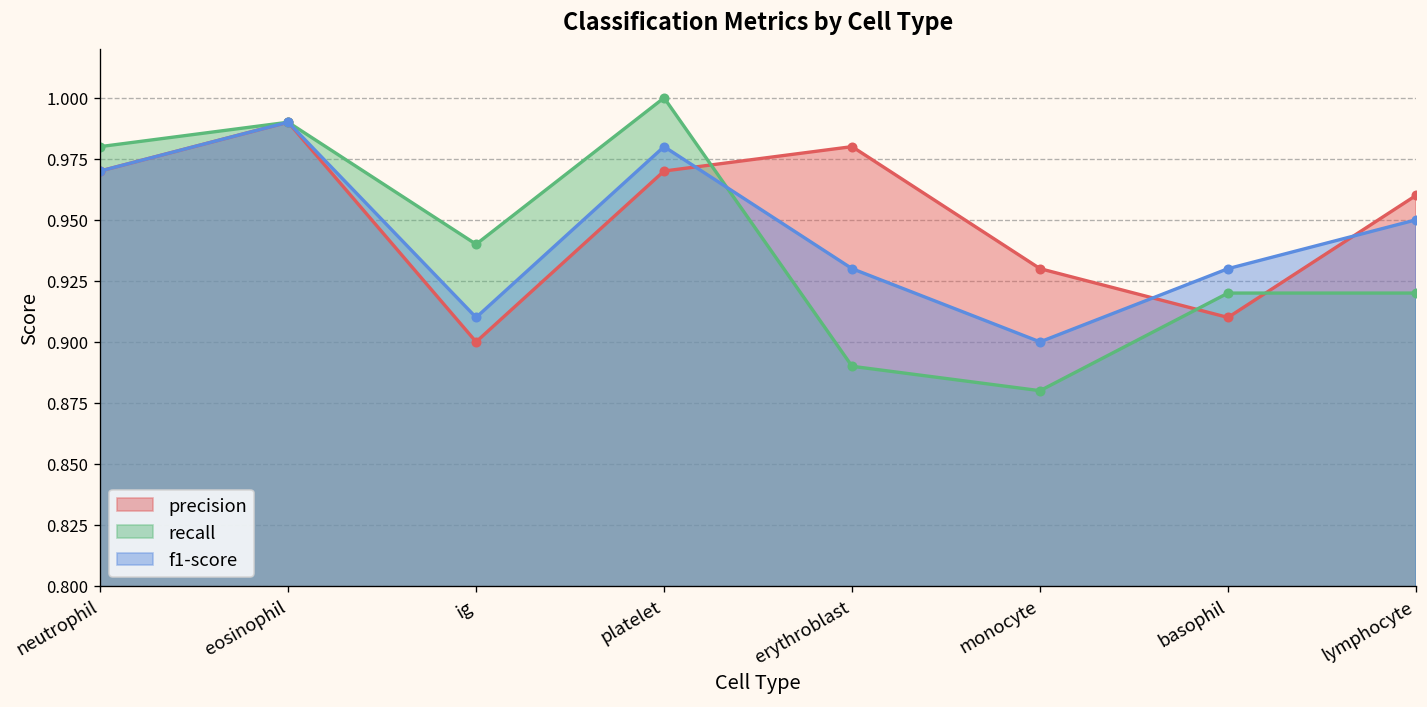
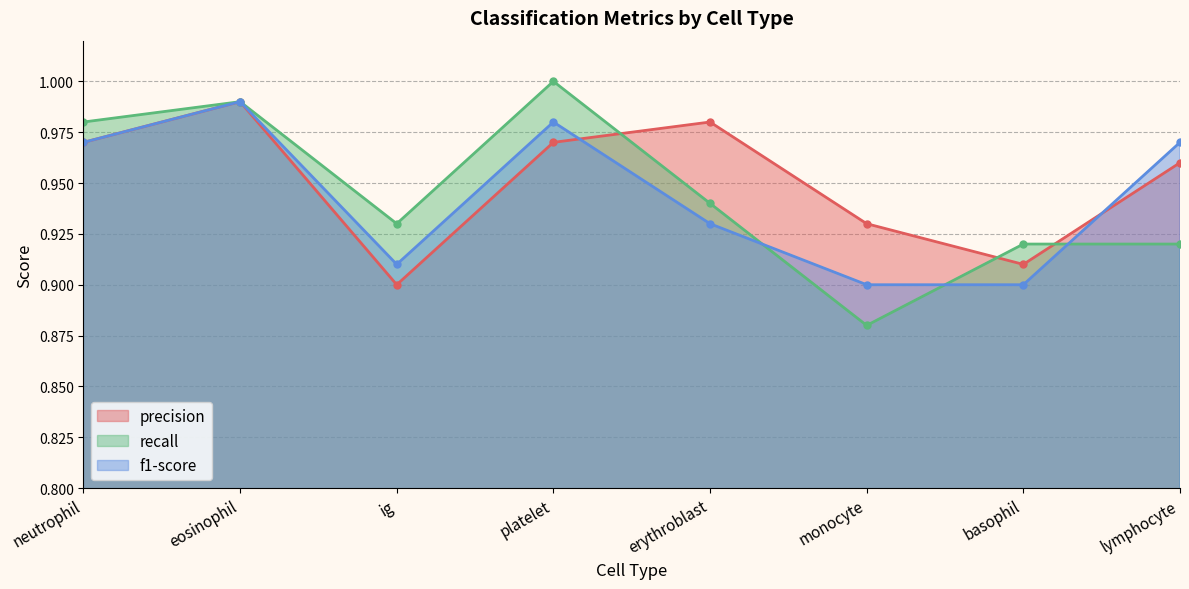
recall, ig: 0.94 -> 0.93
recall, erythroblast: 0.89 -> 0.94
f1-score, basophil: 0.93 -> 0.90
f1-score, lymphocyte: 0.95 -> 0.97
